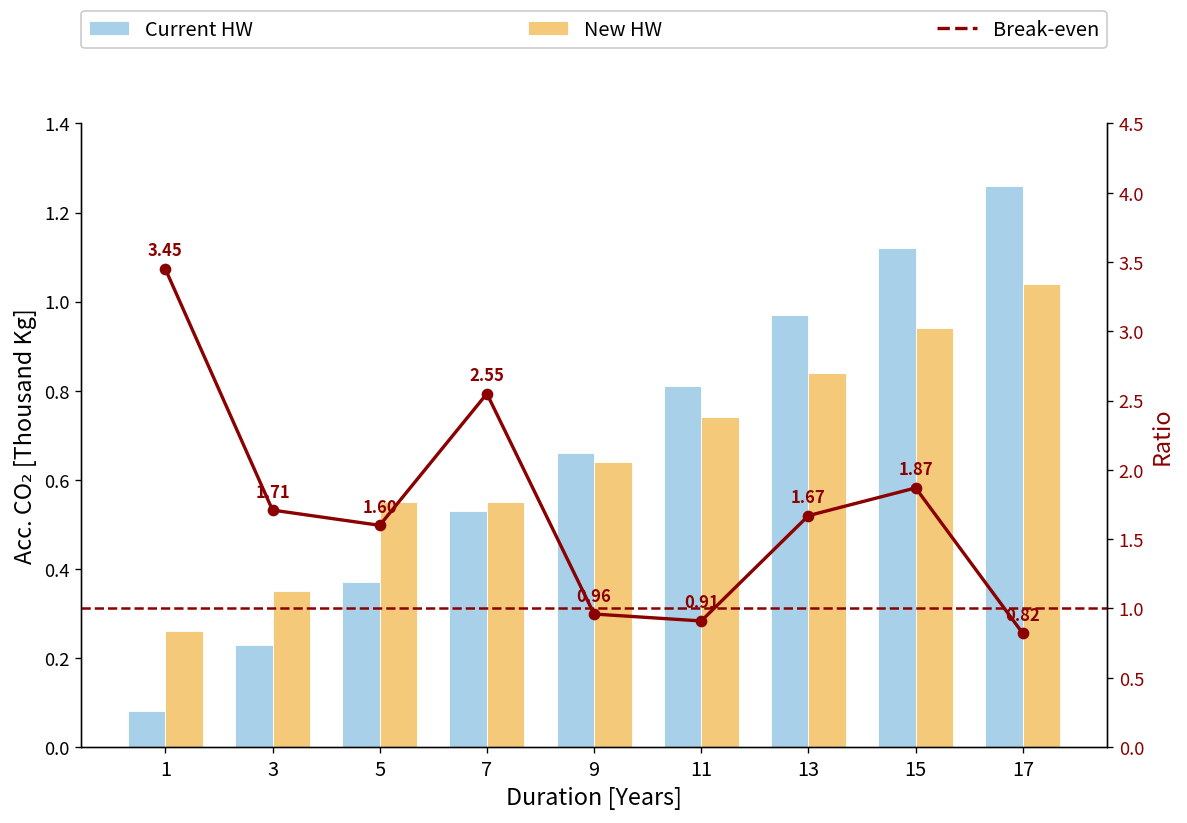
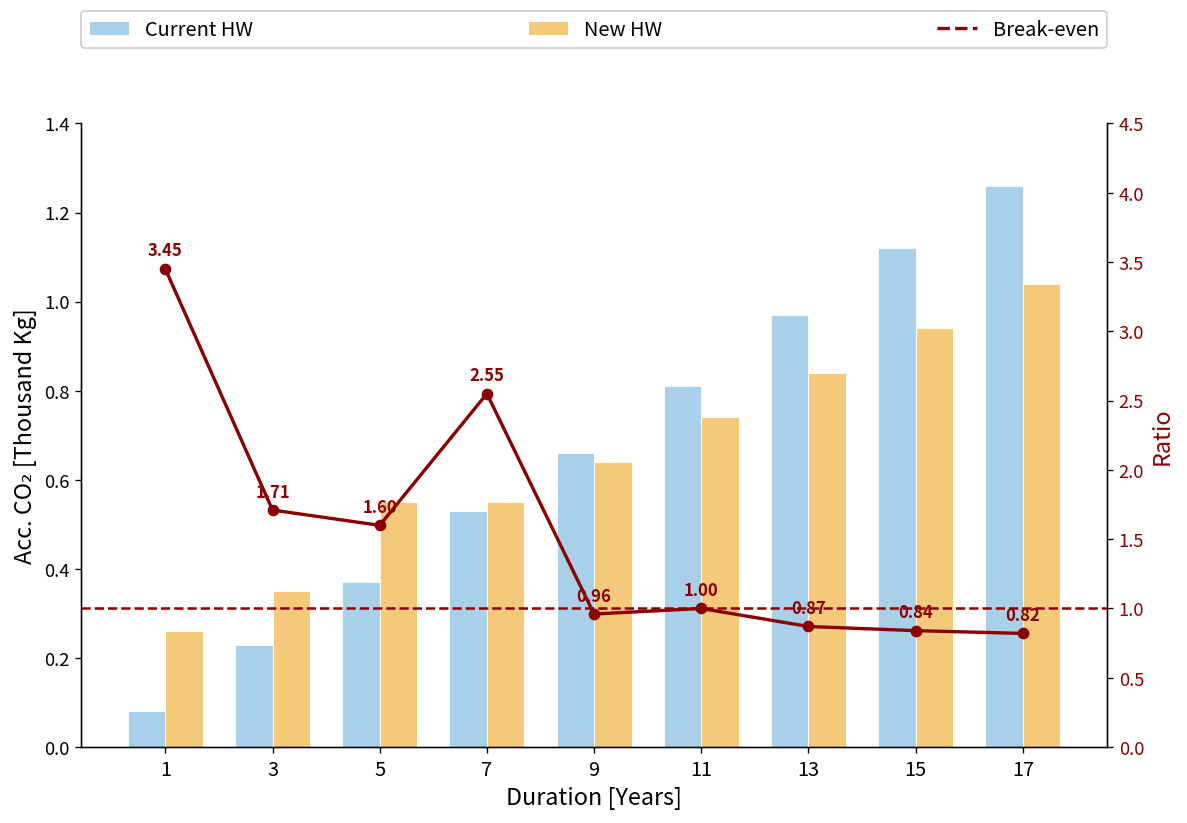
Break-even, 11: 0.91 -> 1.00
Break-even, 13: 1.67 -> 0.87
Break-even, 15: 1.87 -> 0.84
